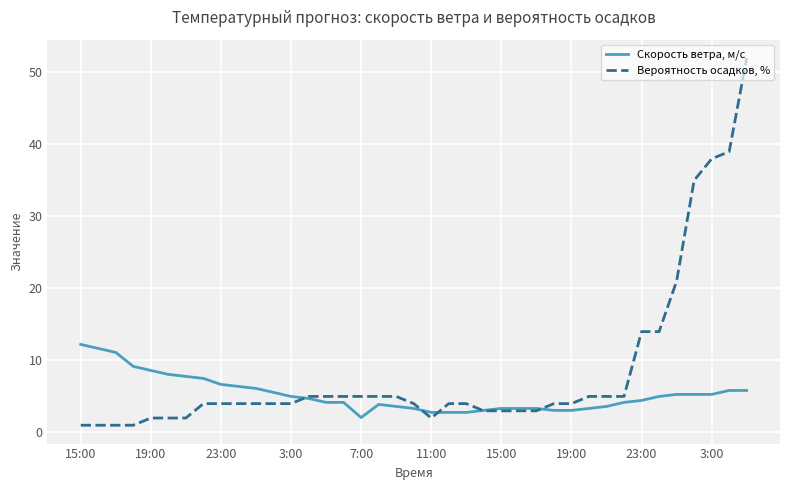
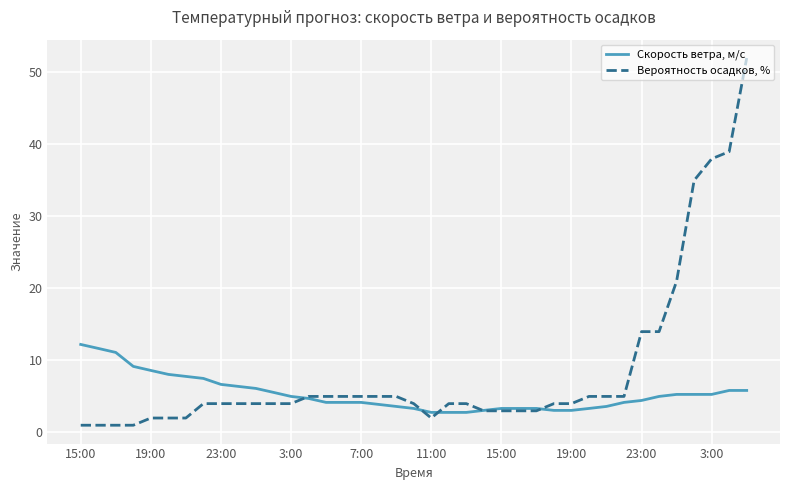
Скорость ветра, м/c, 7:00: 2 -> 4
